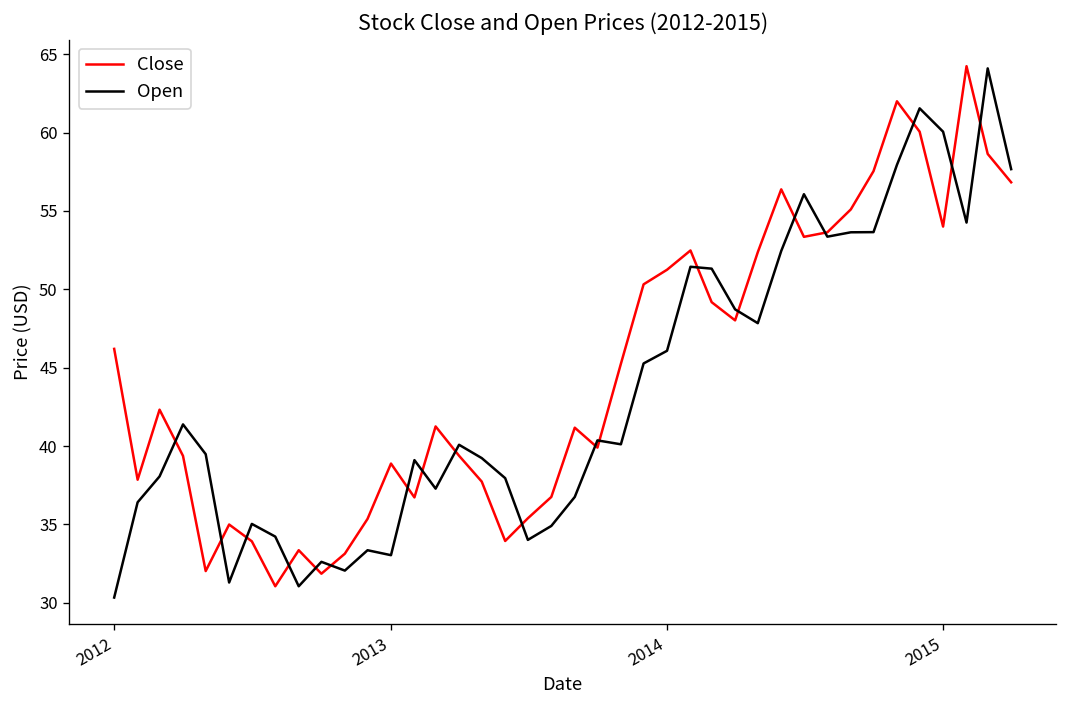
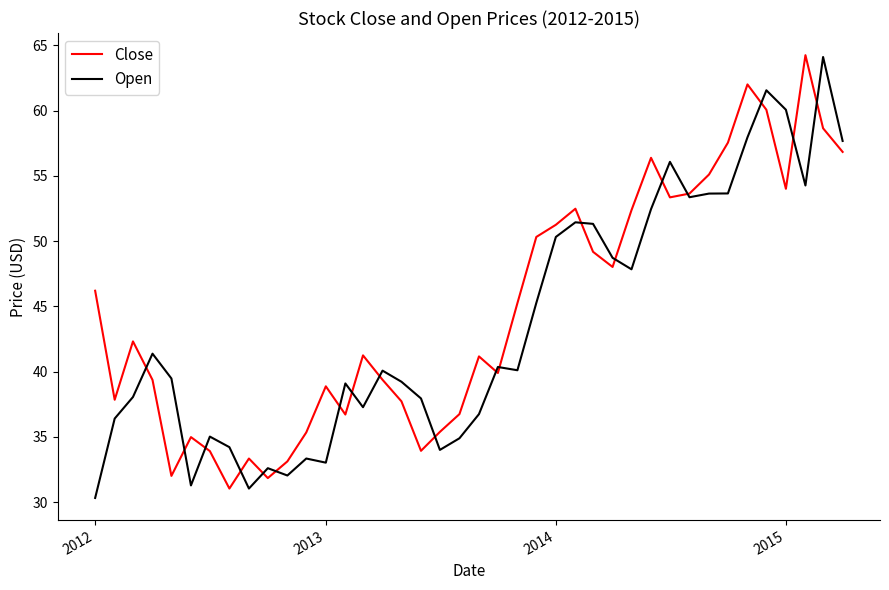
Open, 2014: 46.1 -> 50.3
